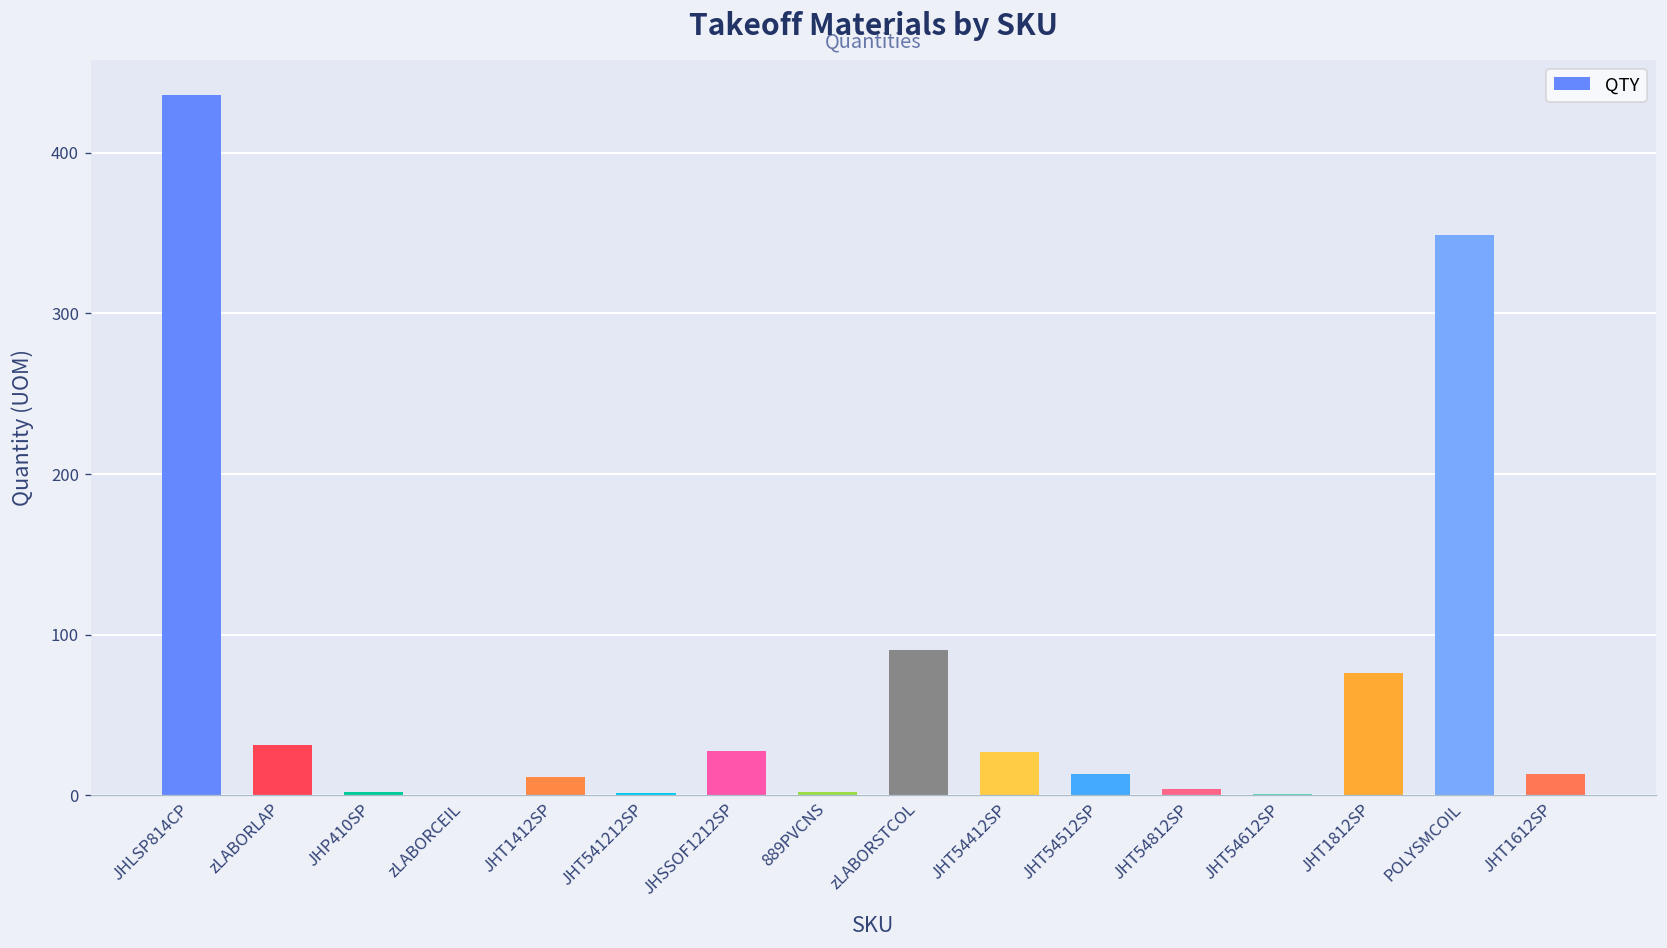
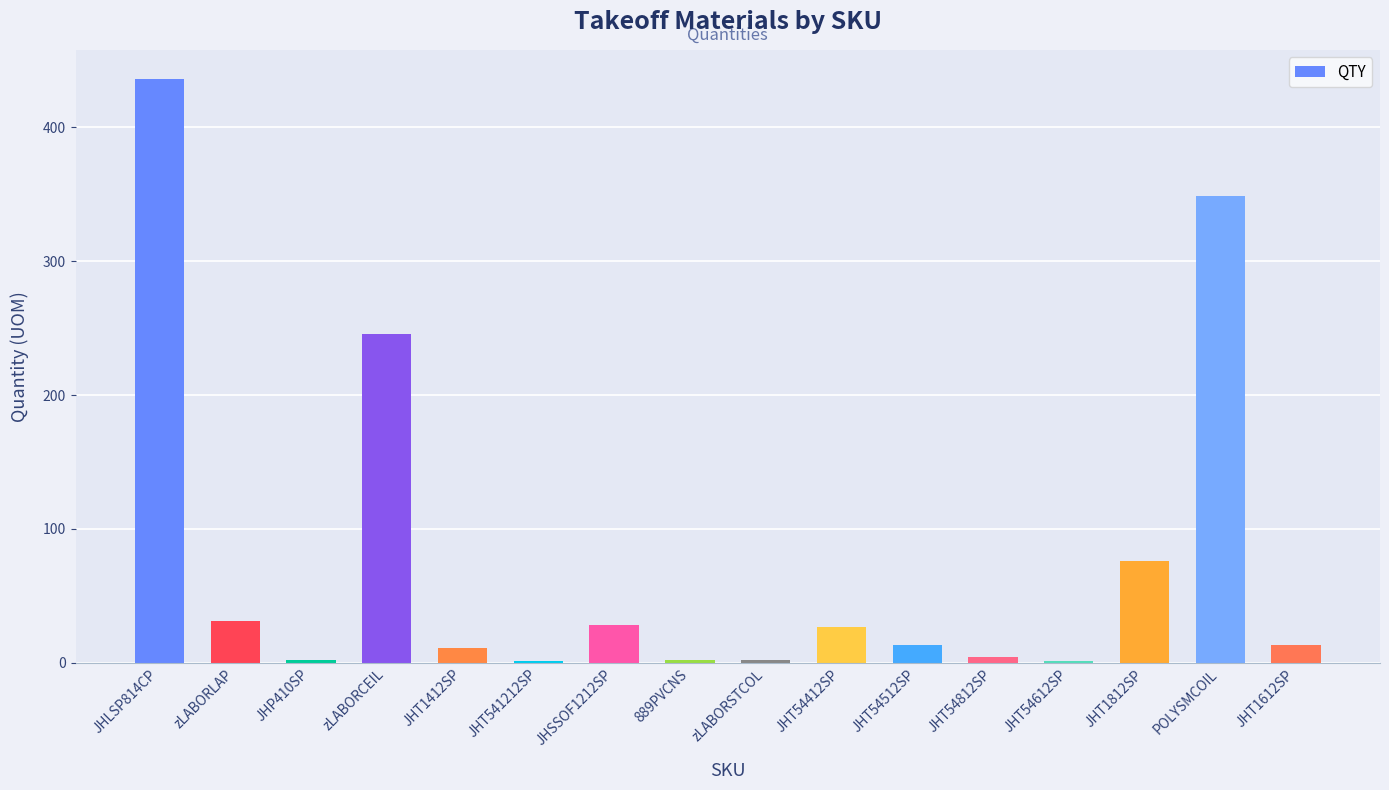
zLABORCEIL: 0 -> 246
zLABORSTCOL: 91 -> 2
